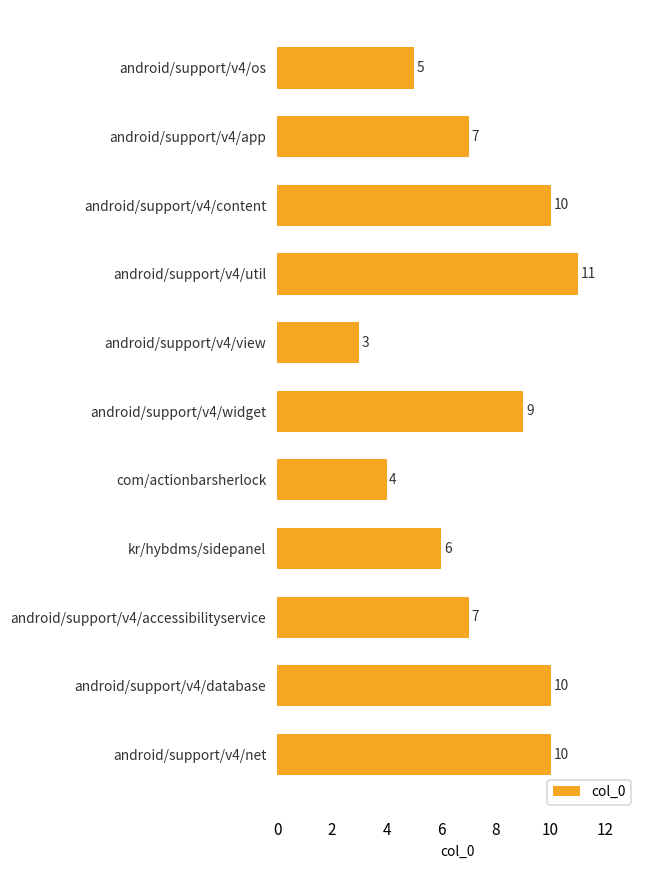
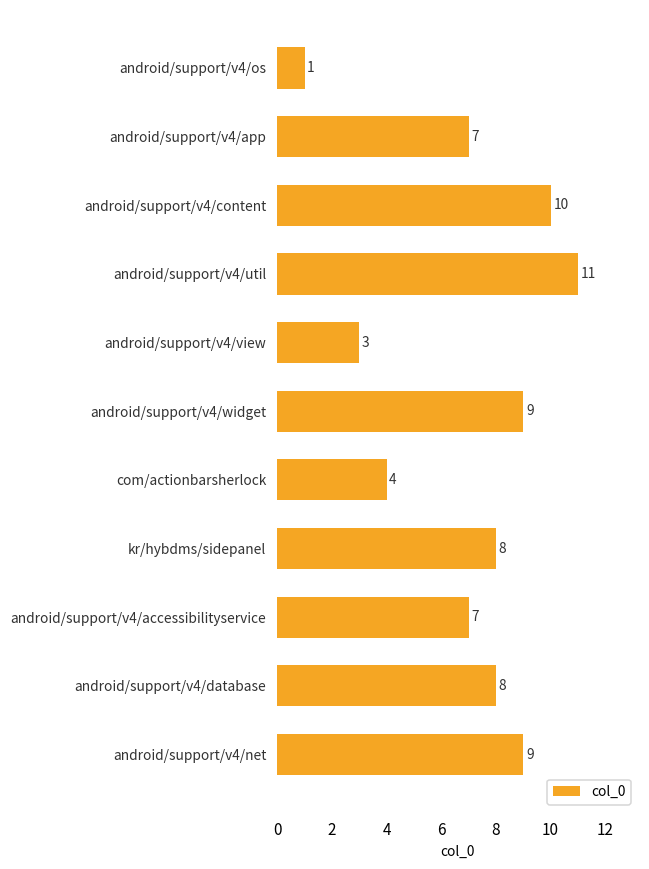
android/support/v4/os: 5 -> 1
kr/hybdms/sidepanel: 6 -> 8
android/support/v4/database: 10 -> 8
android/support/v4/net: 10 -> 9
